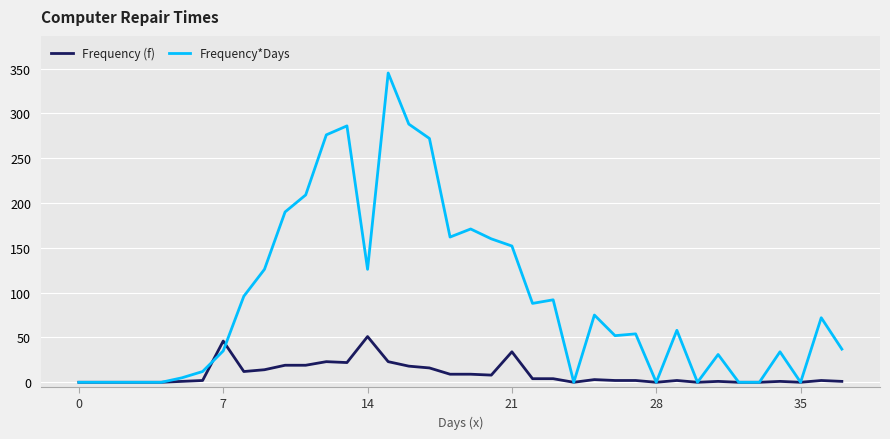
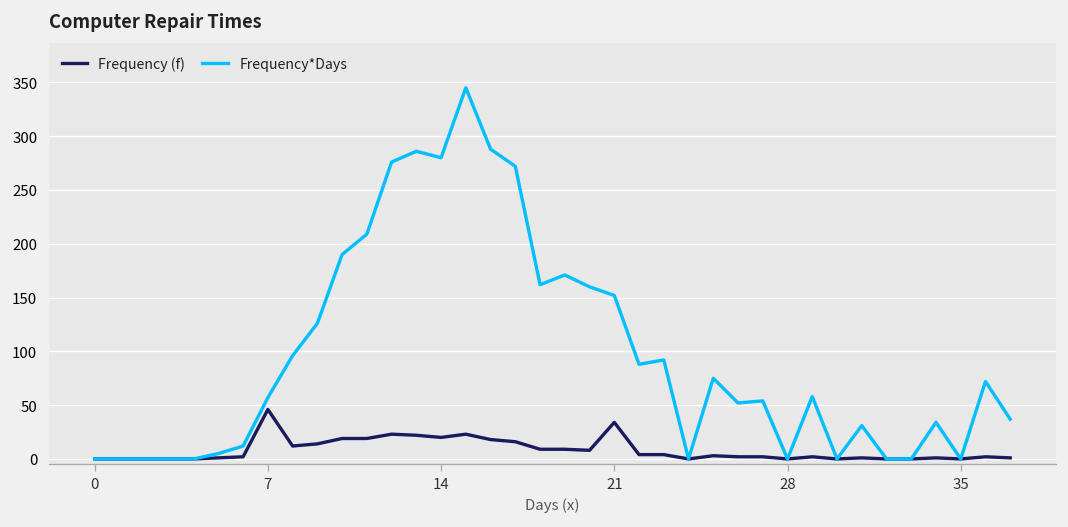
Frequency*Days, 7: 40 -> 60
Frequency (f), 14: 50 -> 20
Frequency*Days, 14: 130 -> 280
